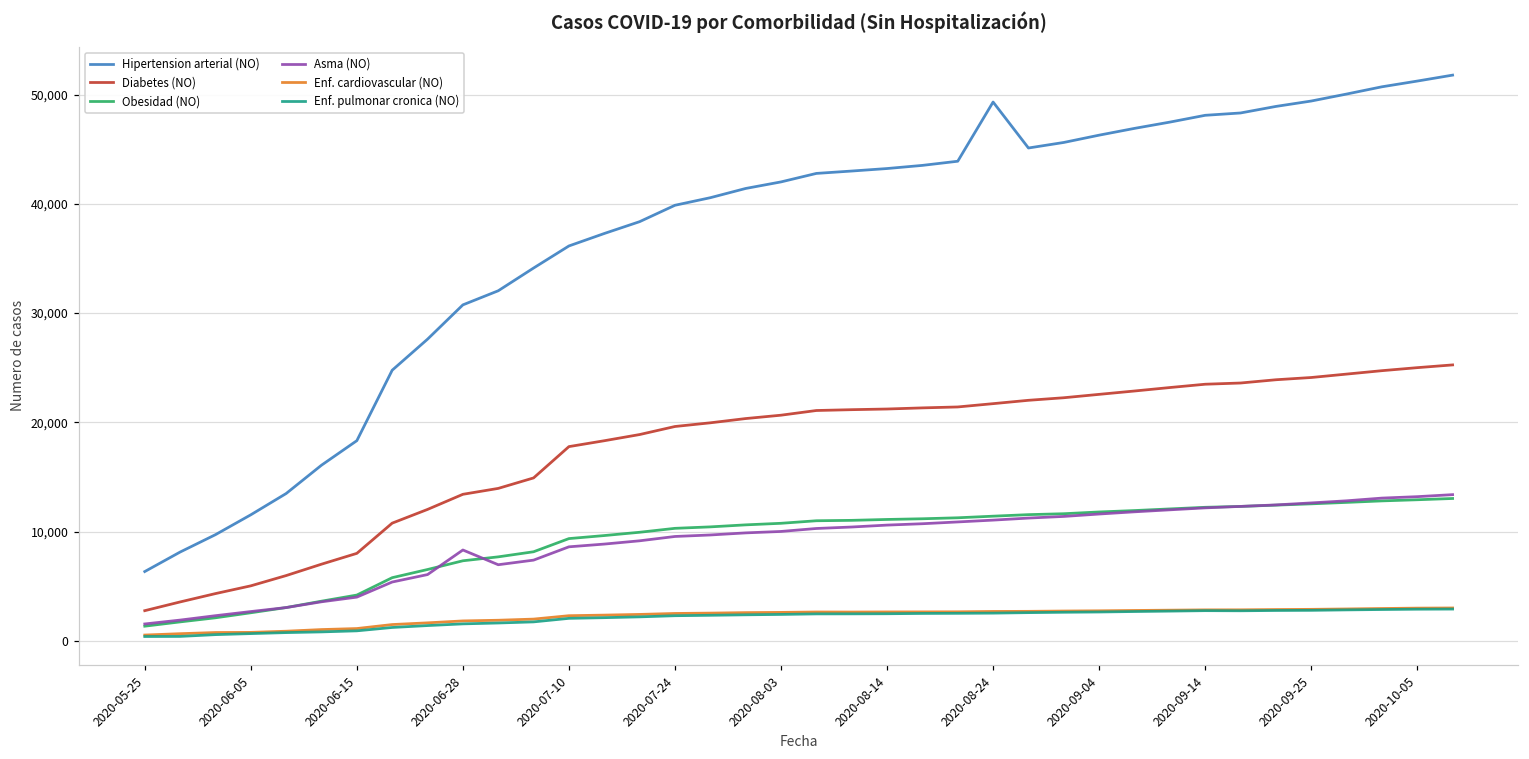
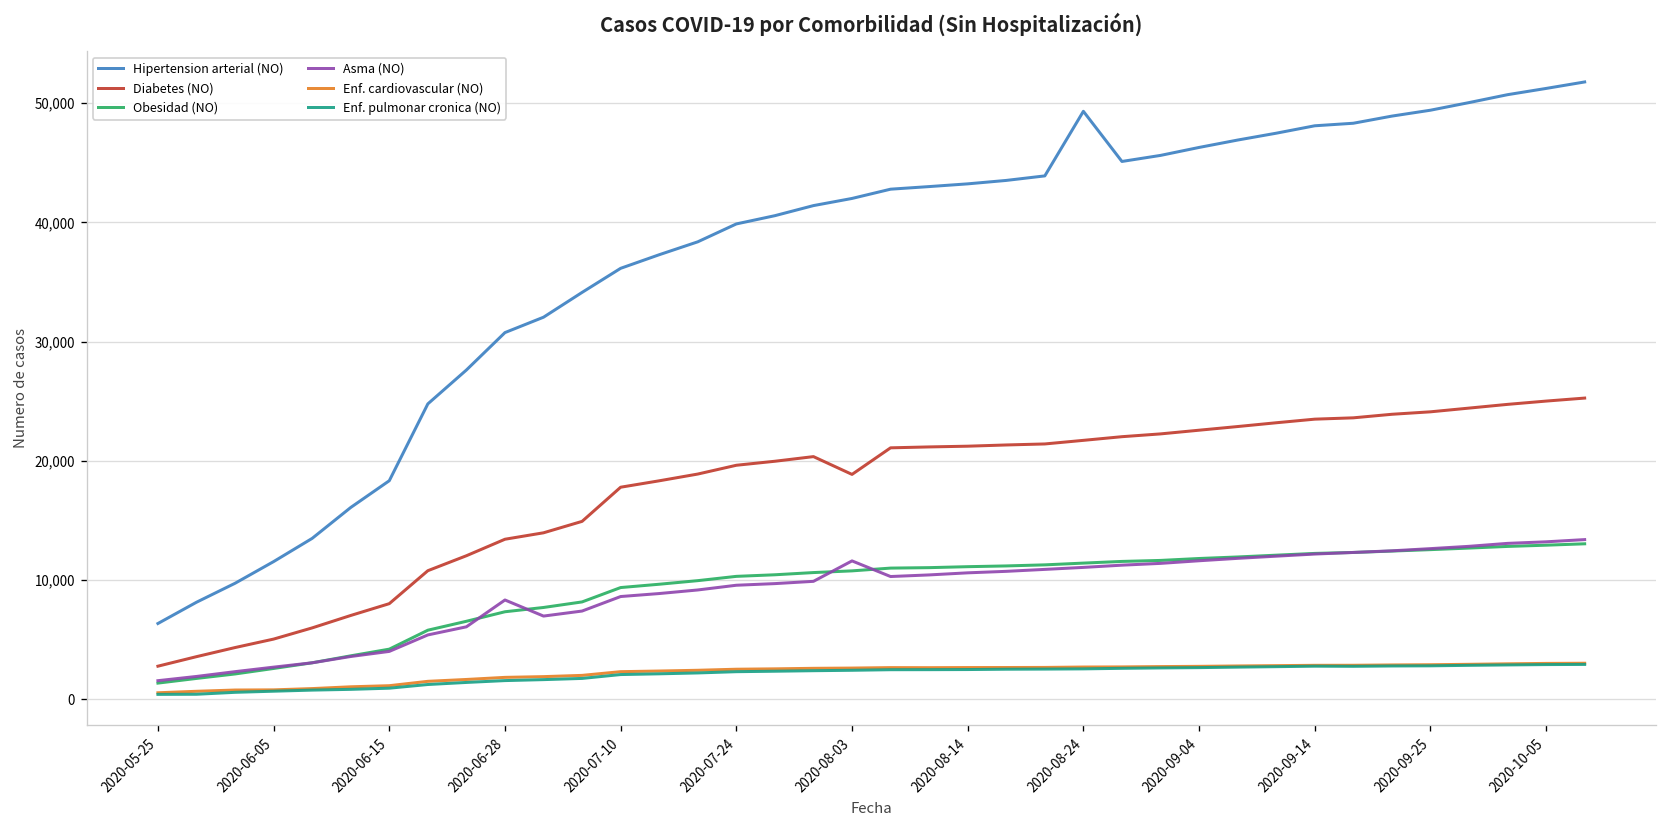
Diabetes (NO), 2020-08-03: 21,000 -> 19,000
Asma (NO), 2020-08-03: 10,000 -> 12,000
